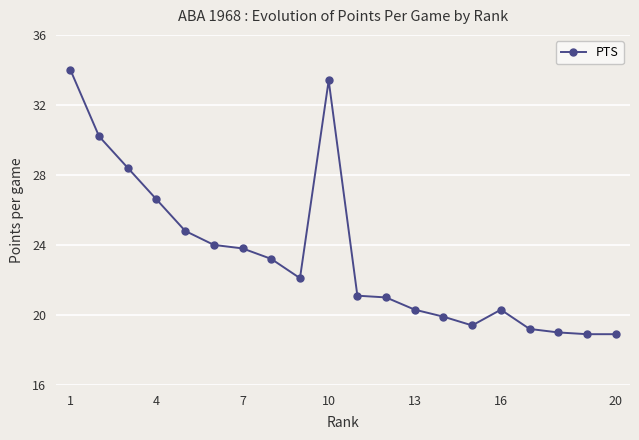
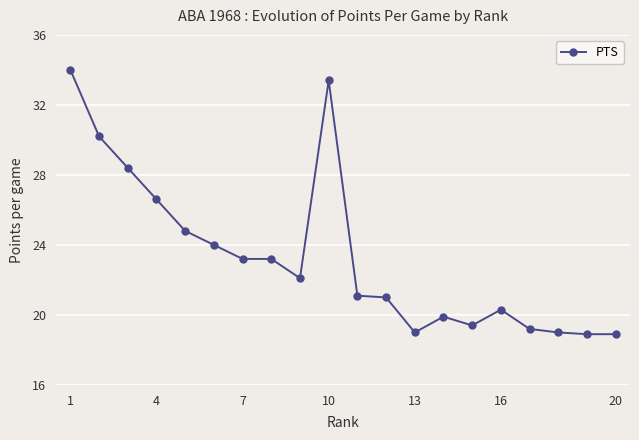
7: 23.8 -> 23.2
13: 20.3 -> 19.0
